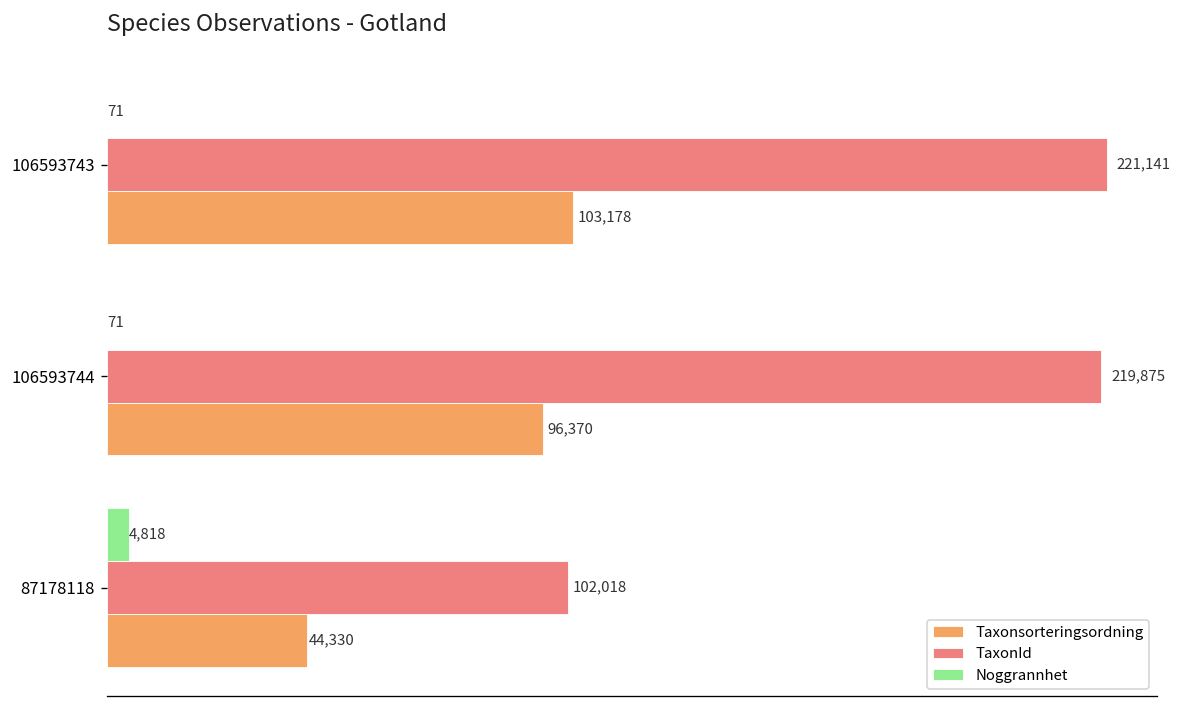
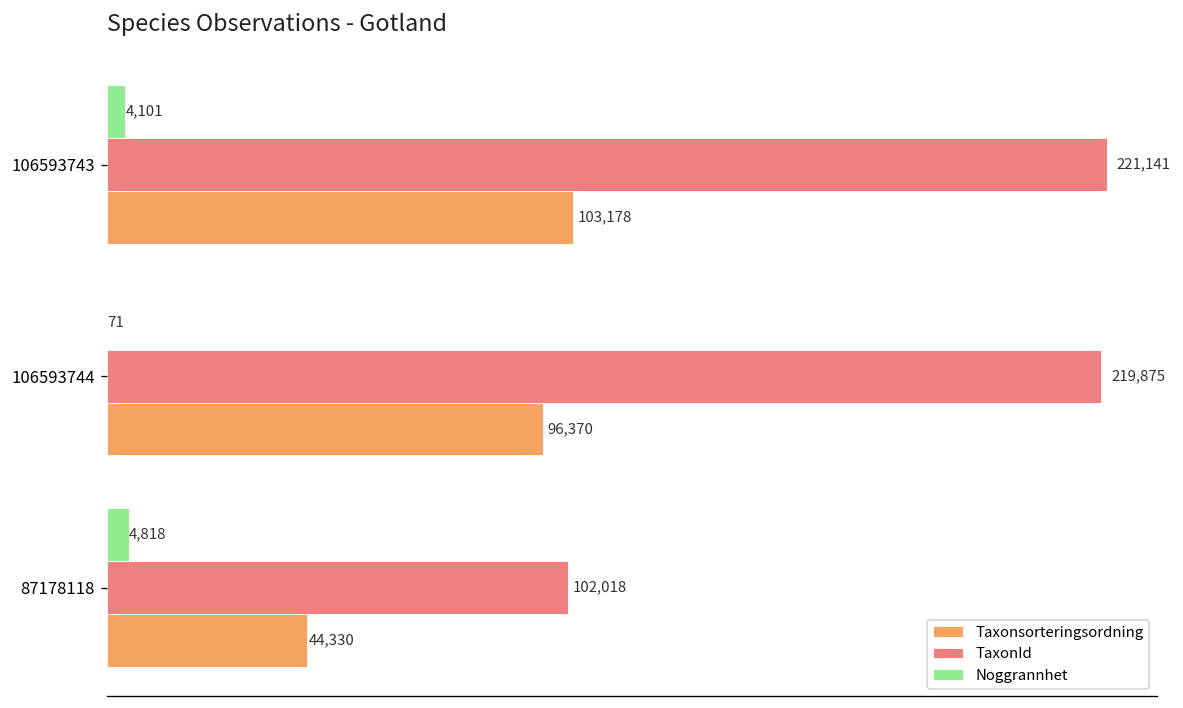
Noggrannhet, 106593743: 71 -> 4,101
